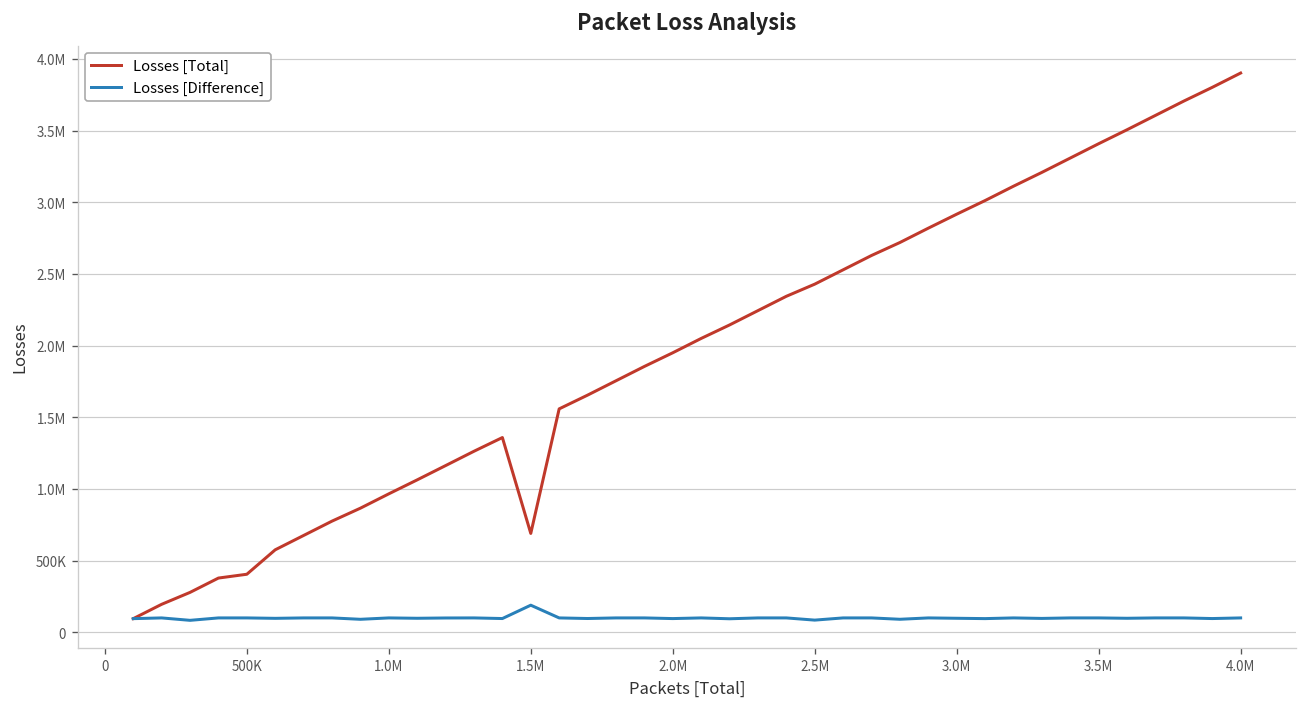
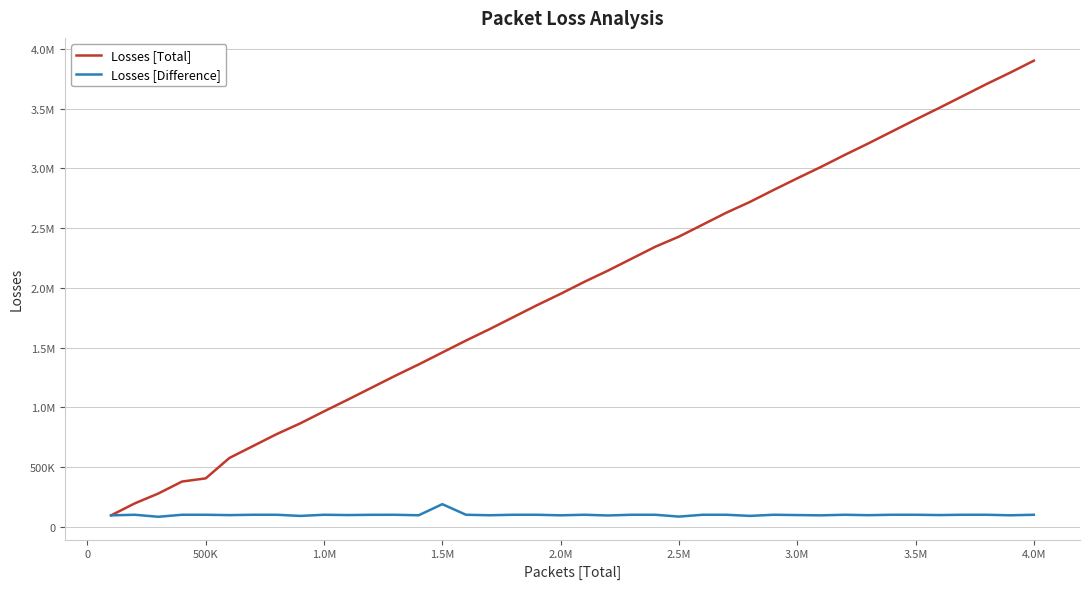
Losses [Total], 1.5M: 690000 -> 1460000
